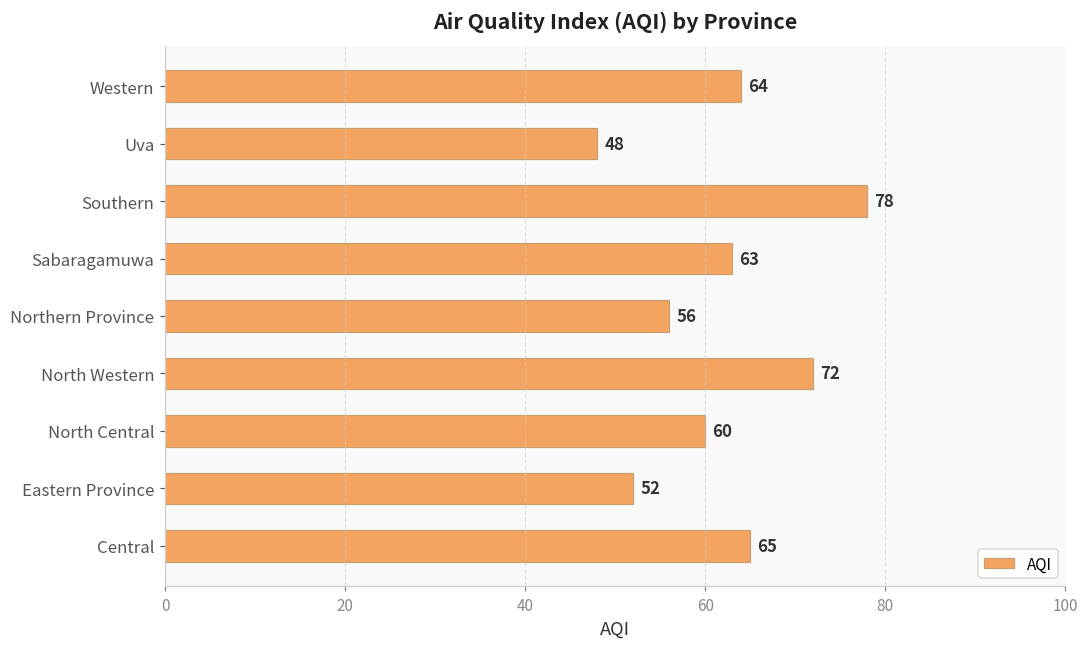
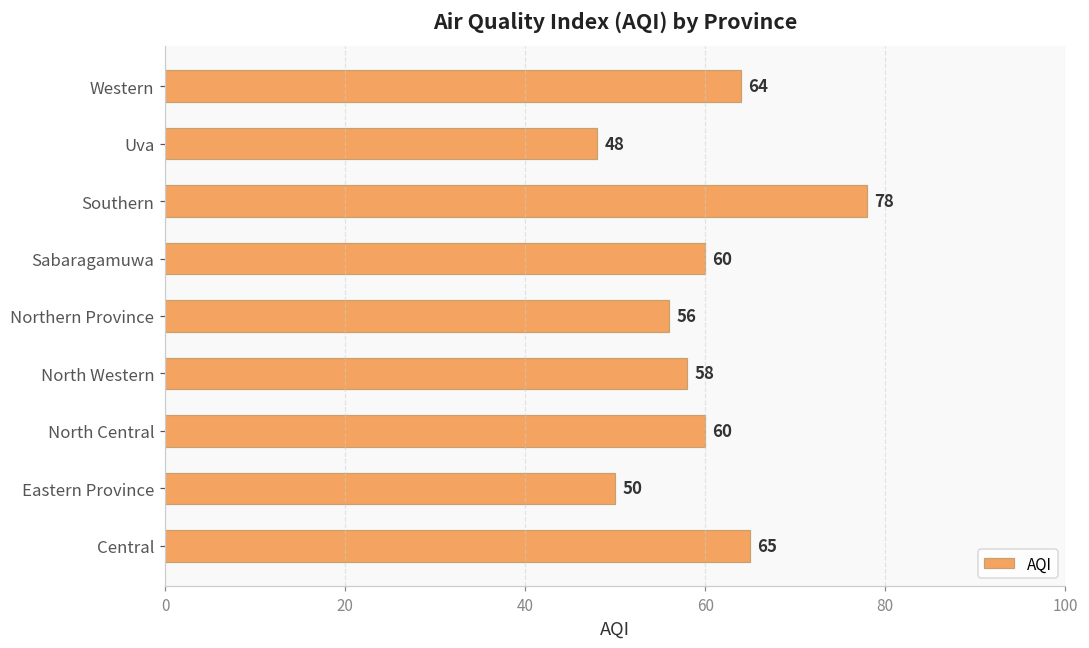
Sabaragamuwa: 63 -> 60
North Western: 72 -> 58
Eastern Province: 52 -> 50
